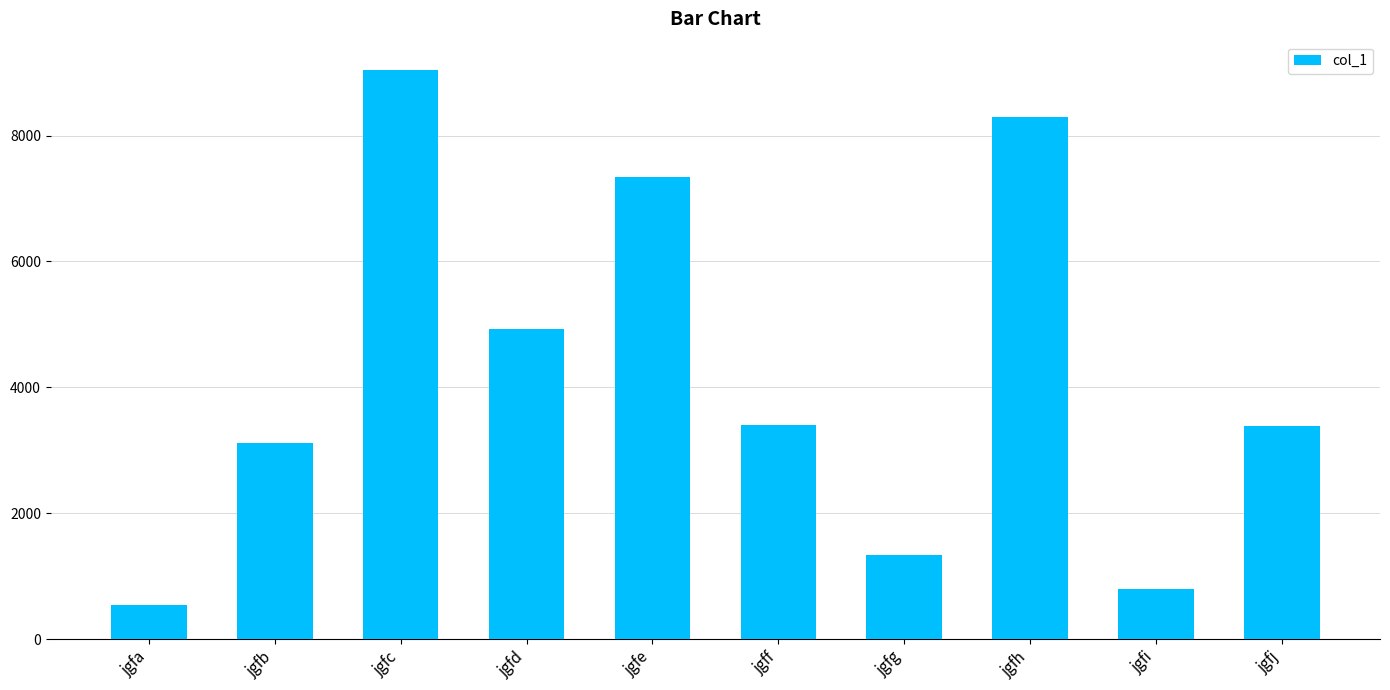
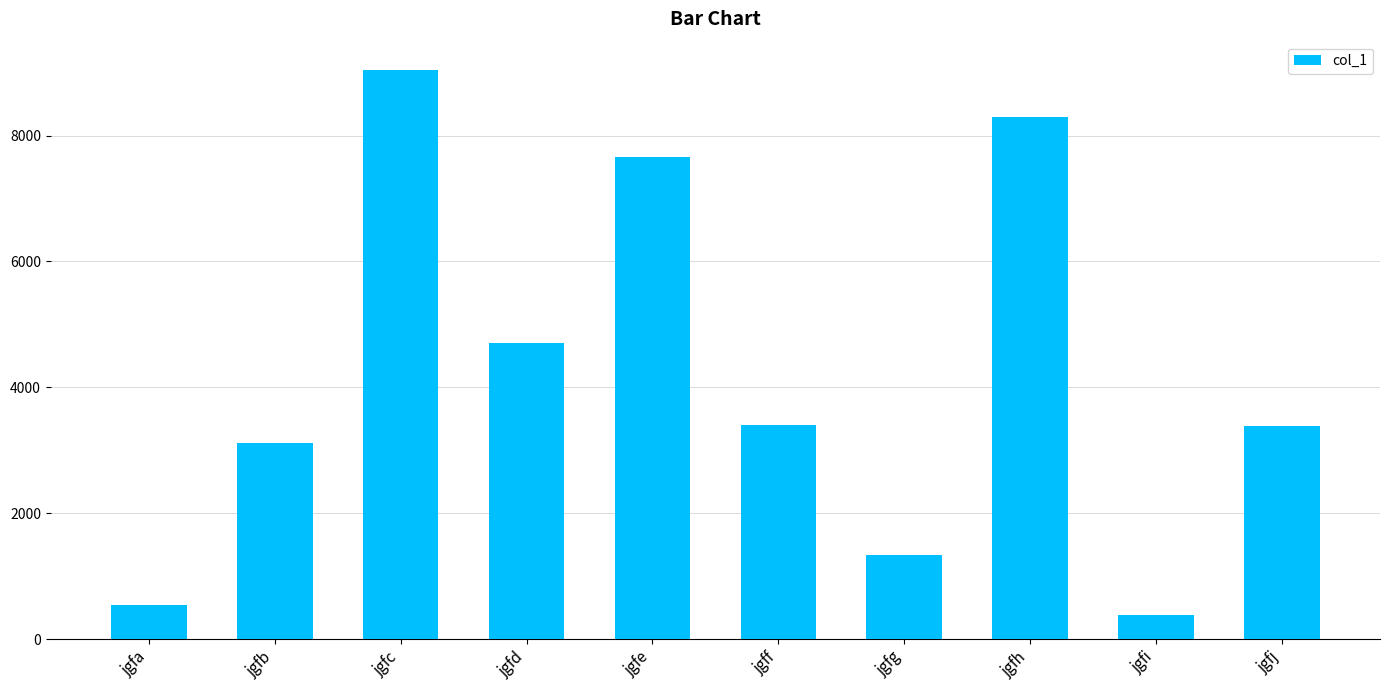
jgfd: 4900 -> 4700
jgfe: 7300 -> 7700
jgfi: 800 -> 400
